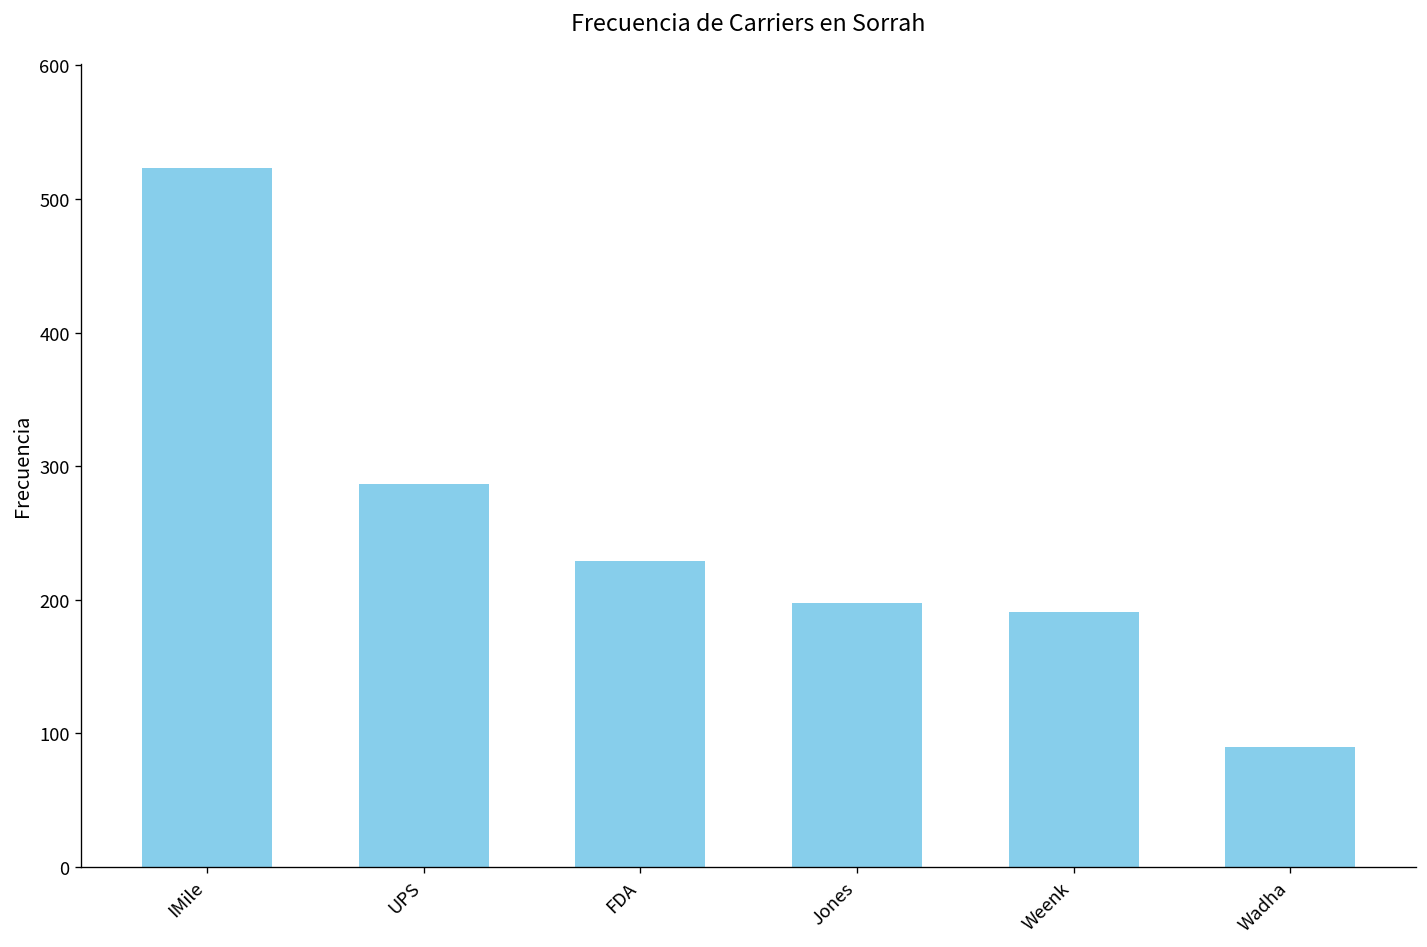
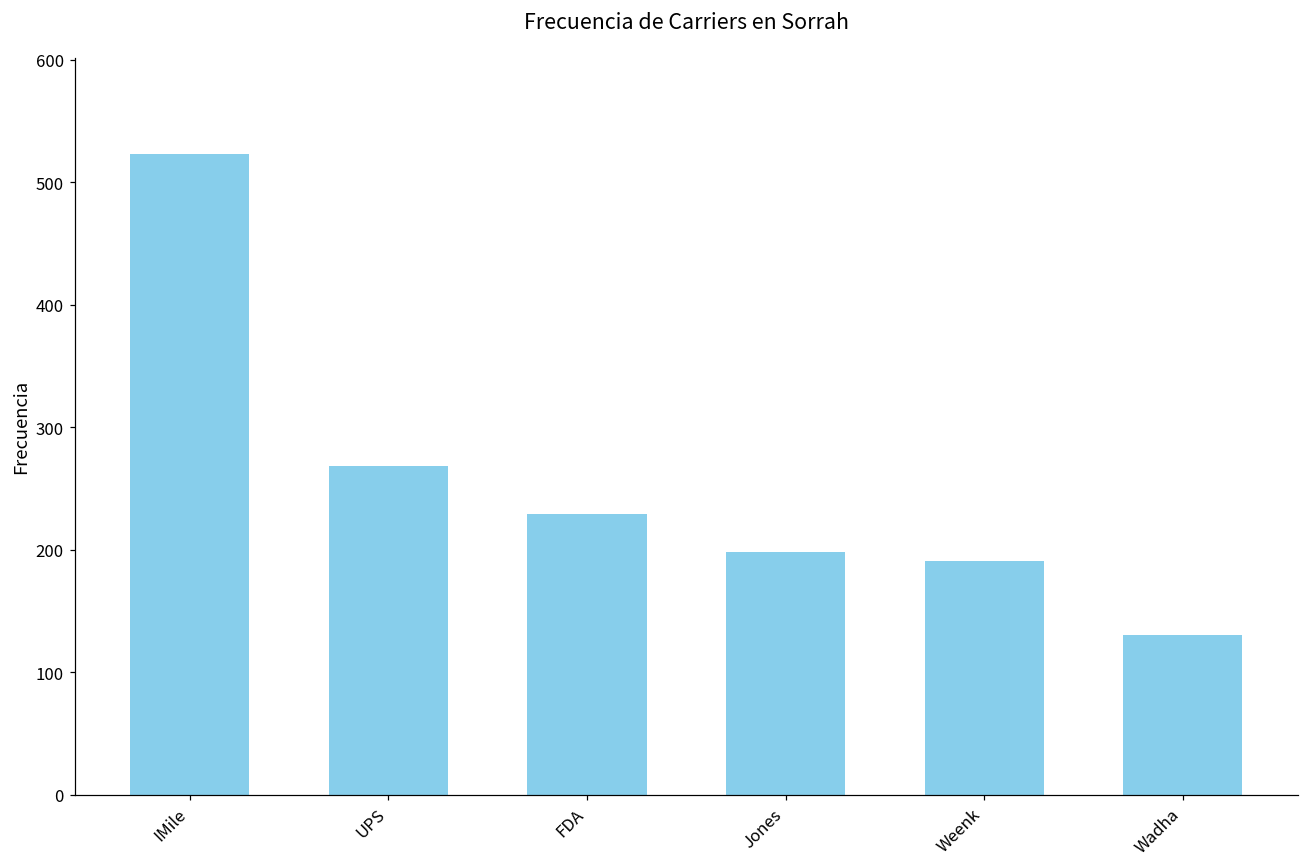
UPS: 287 -> 268
Wadha: 90 -> 130
